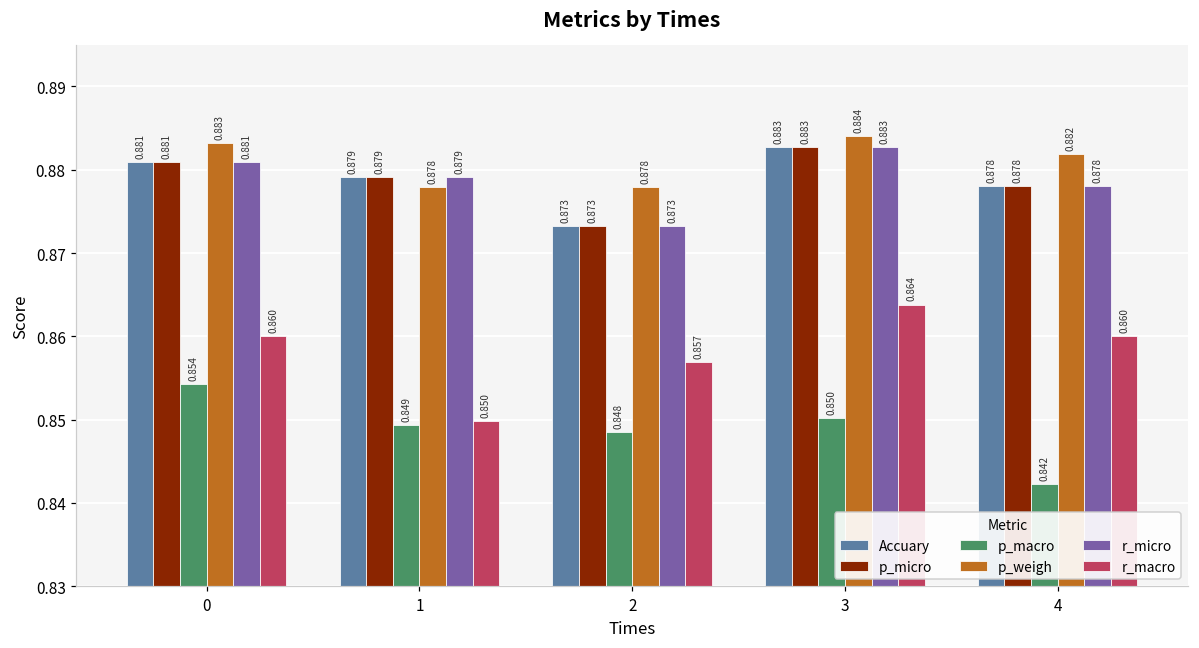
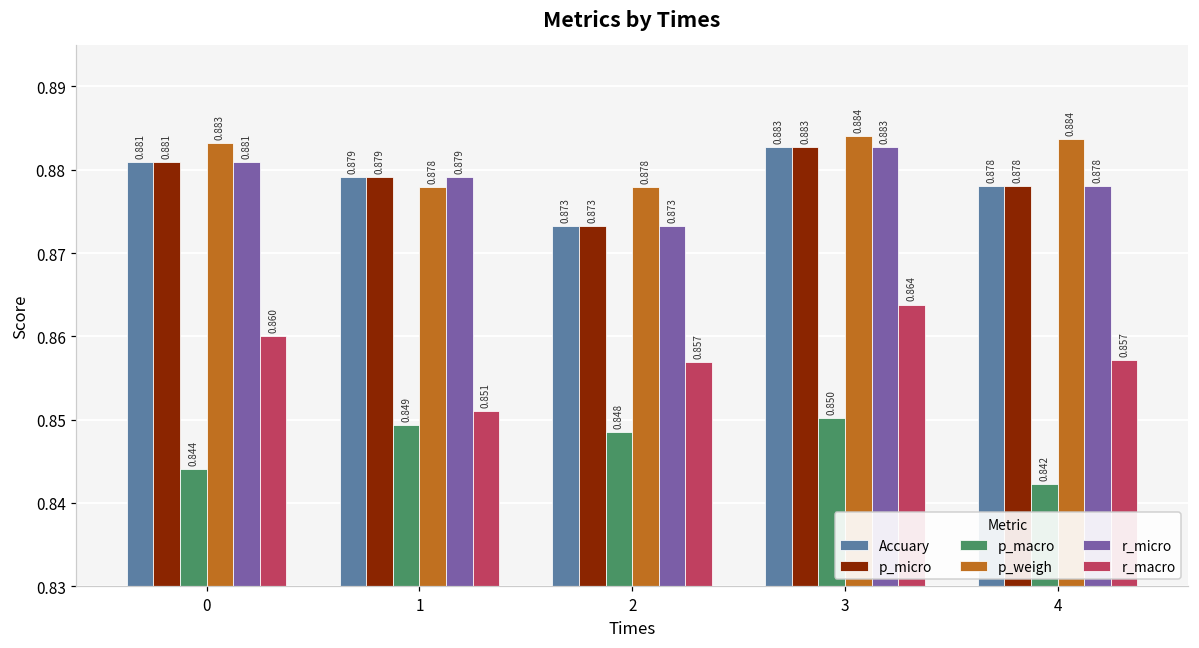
p_macro, 0: 0.854 -> 0.844
r_macro, 1: 0.850 -> 0.851
p_weigh, 4: 0.882 -> 0.884
r_macro, 4: 0.860 -> 0.857
